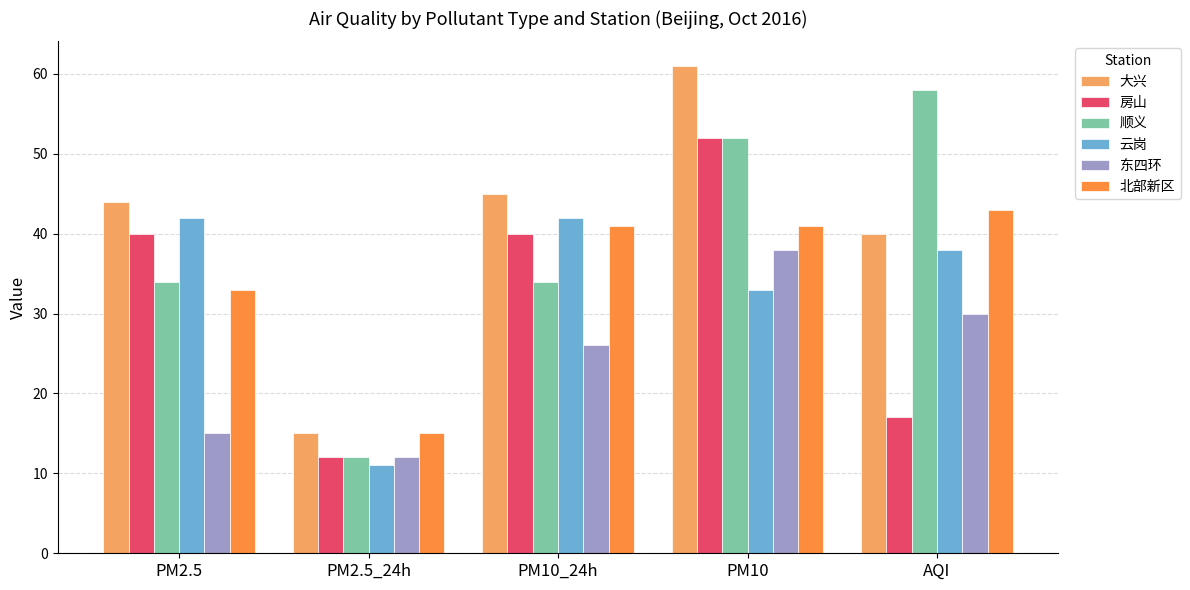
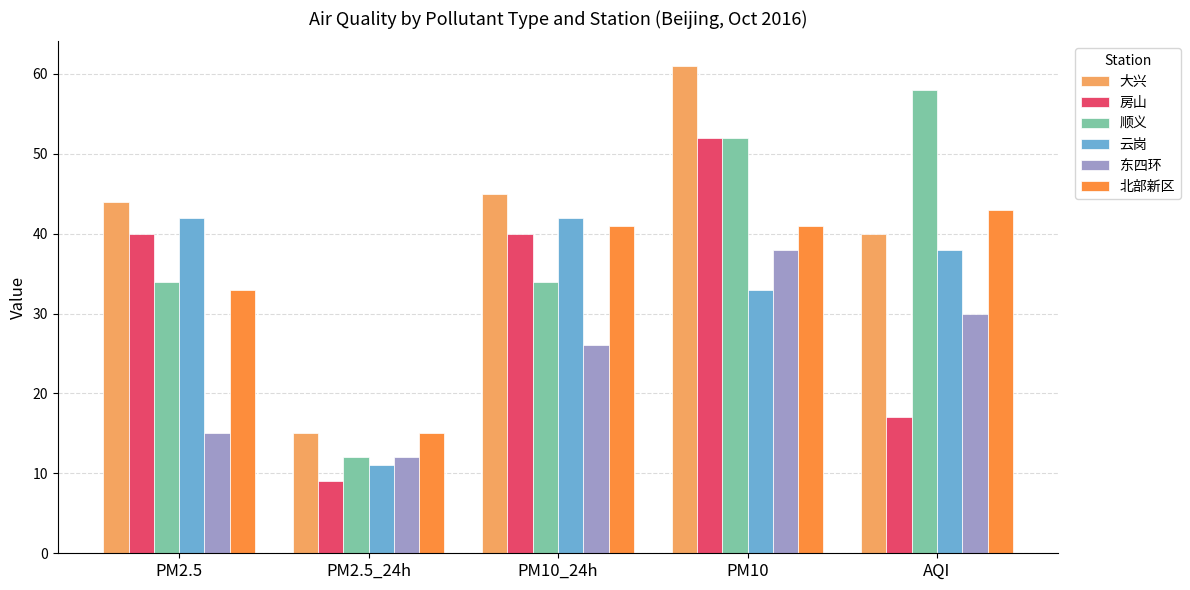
房山, PM2.5_24h: 12 -> 9
